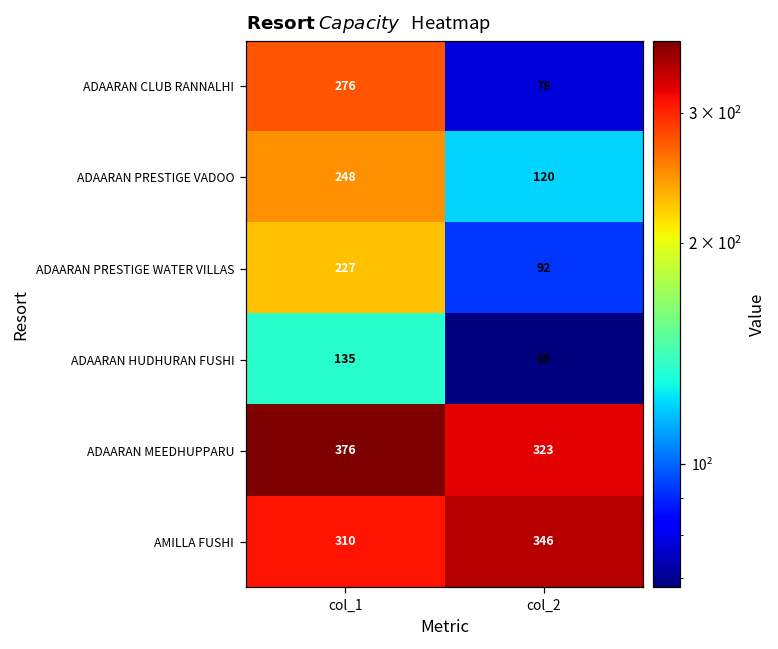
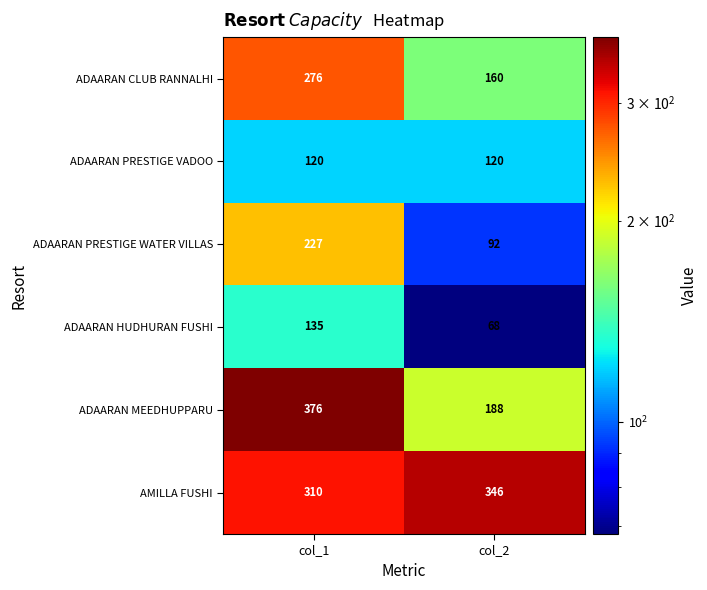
ADAARAN CLUB RANNALHI, col_2: 78 -> 160
ADAARAN PRESTIGE VADOO, col_1: 248 -> 120
ADAARAN MEEDHUPPARU, col_2: 323 -> 188
